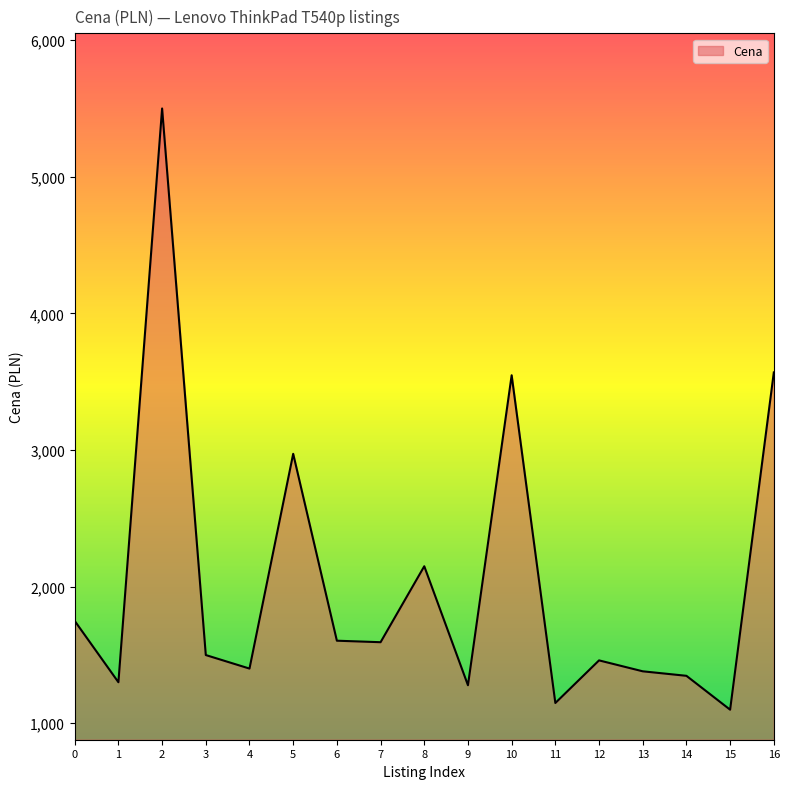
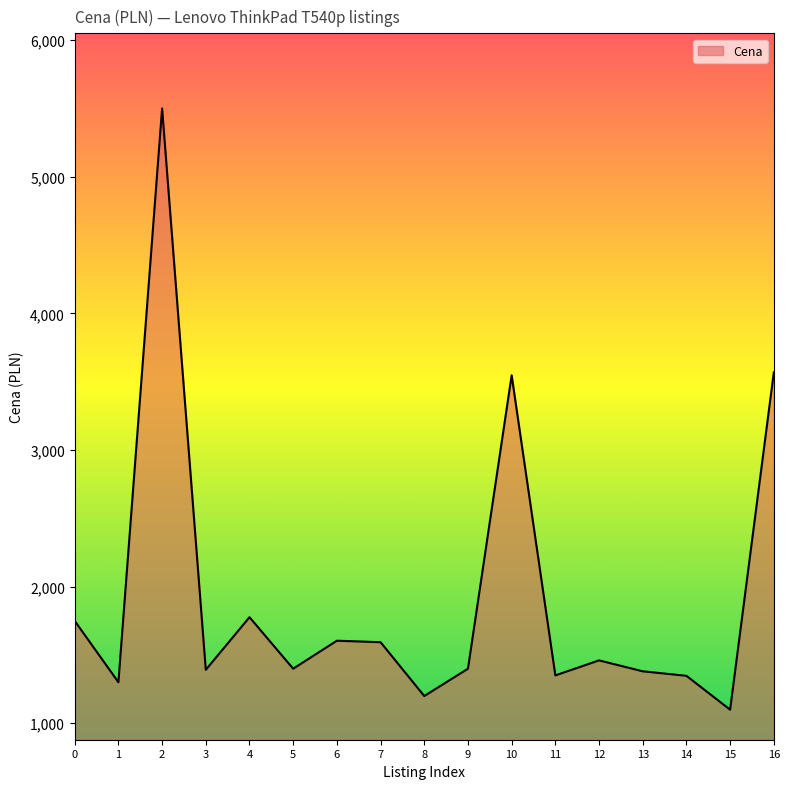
3: 1,500 -> 1,390
4: 1,400 -> 1,780
5: 2,970 -> 1,400
8: 2,150 -> 1,200
9: 1,280 -> 1,400
11: 1,150 -> 1,350
